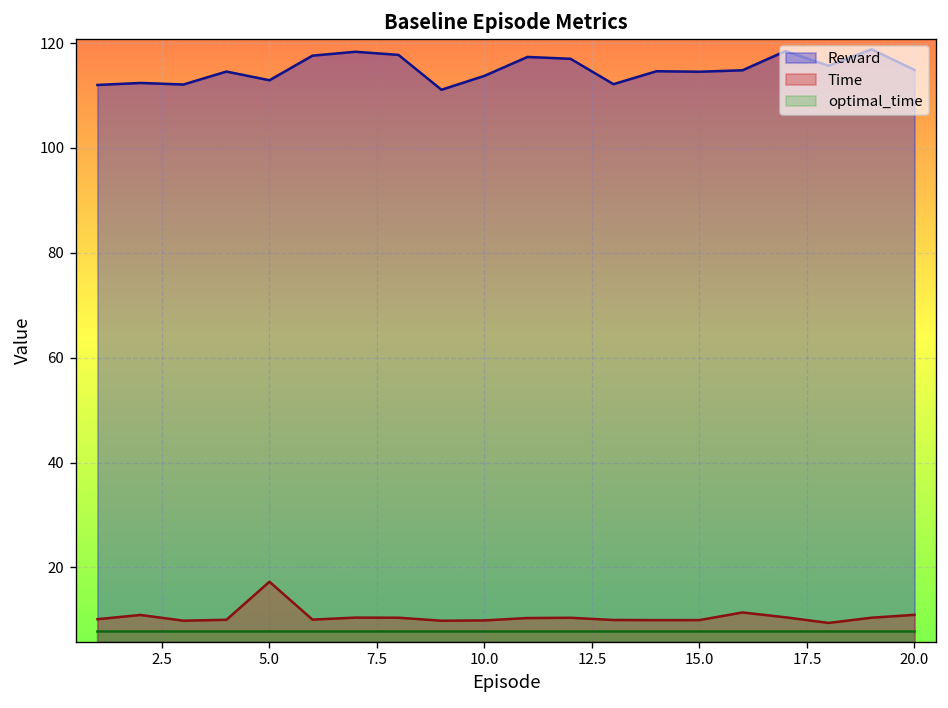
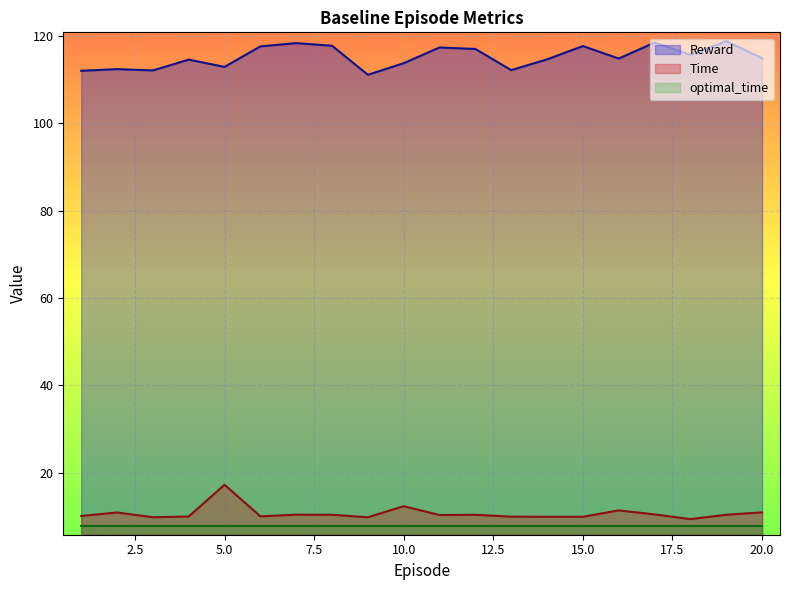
Time, 10.0: 10 -> 12
Reward, 15.0: 115 -> 118
